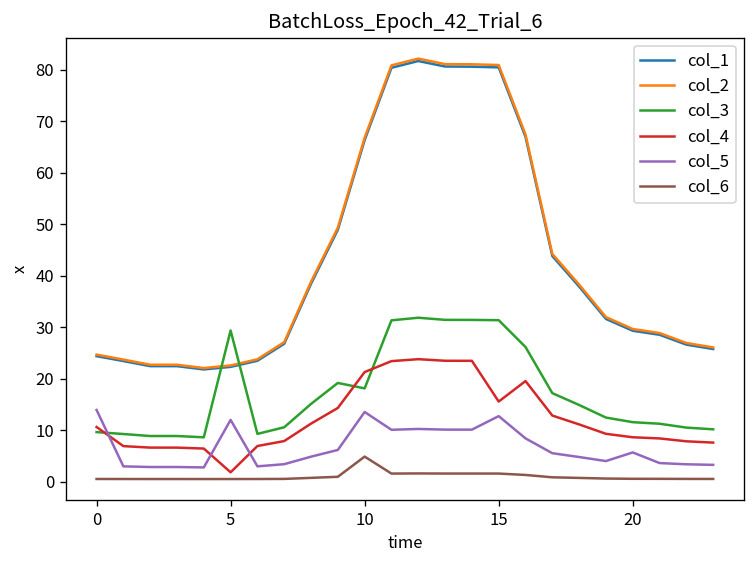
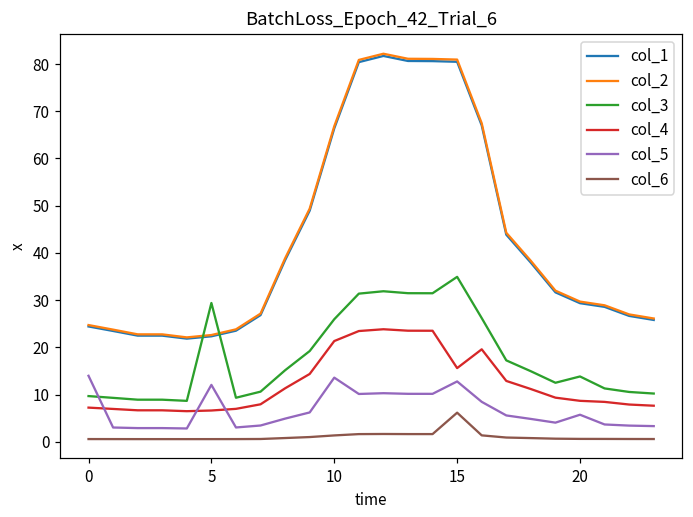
col_4, 0: 11 -> 7
col_4, 5: 2 -> 7
col_3, 10: 18 -> 26
col_6, 10: 5 -> 1
col_3, 15: 31 -> 35
col_6, 15: 2 -> 6
col_3, 20: 12 -> 14
